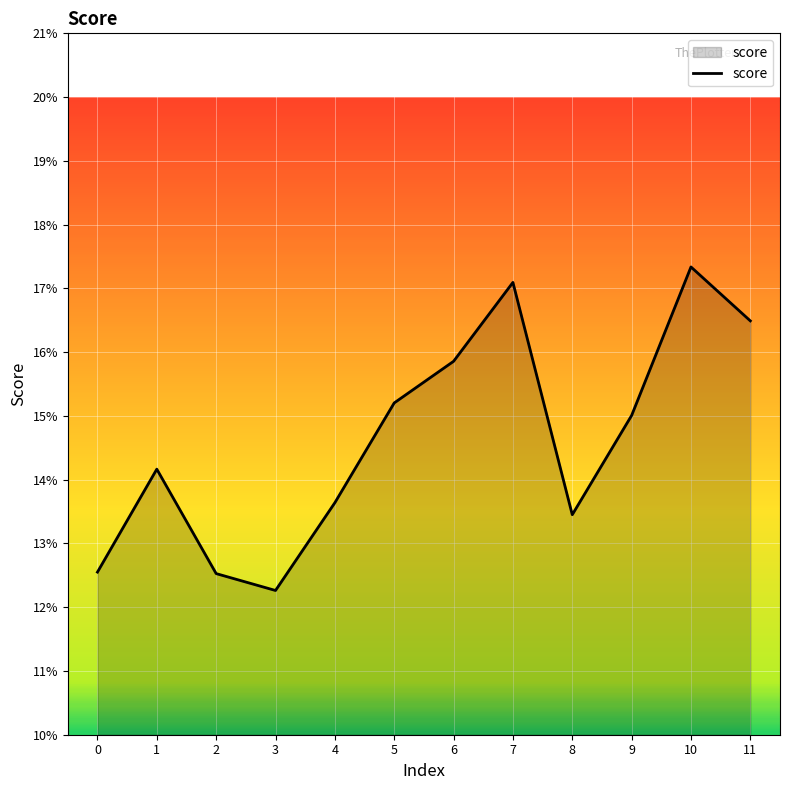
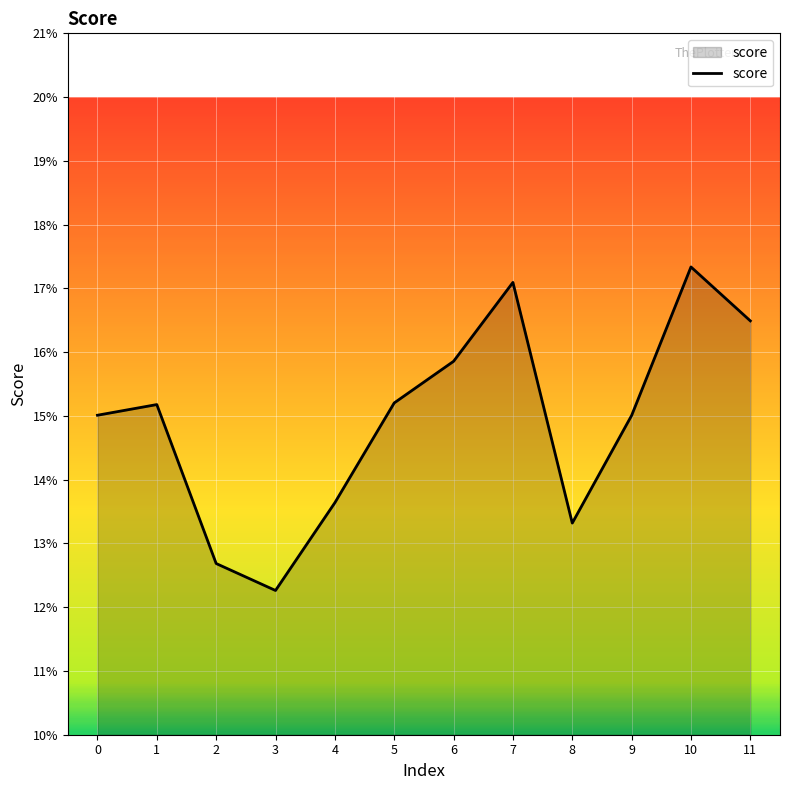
0: 12.6% -> 15.0%
1: 14.2% -> 15.2%
2: 12.5% -> 12.7%
8: 13.5% -> 13.3%
